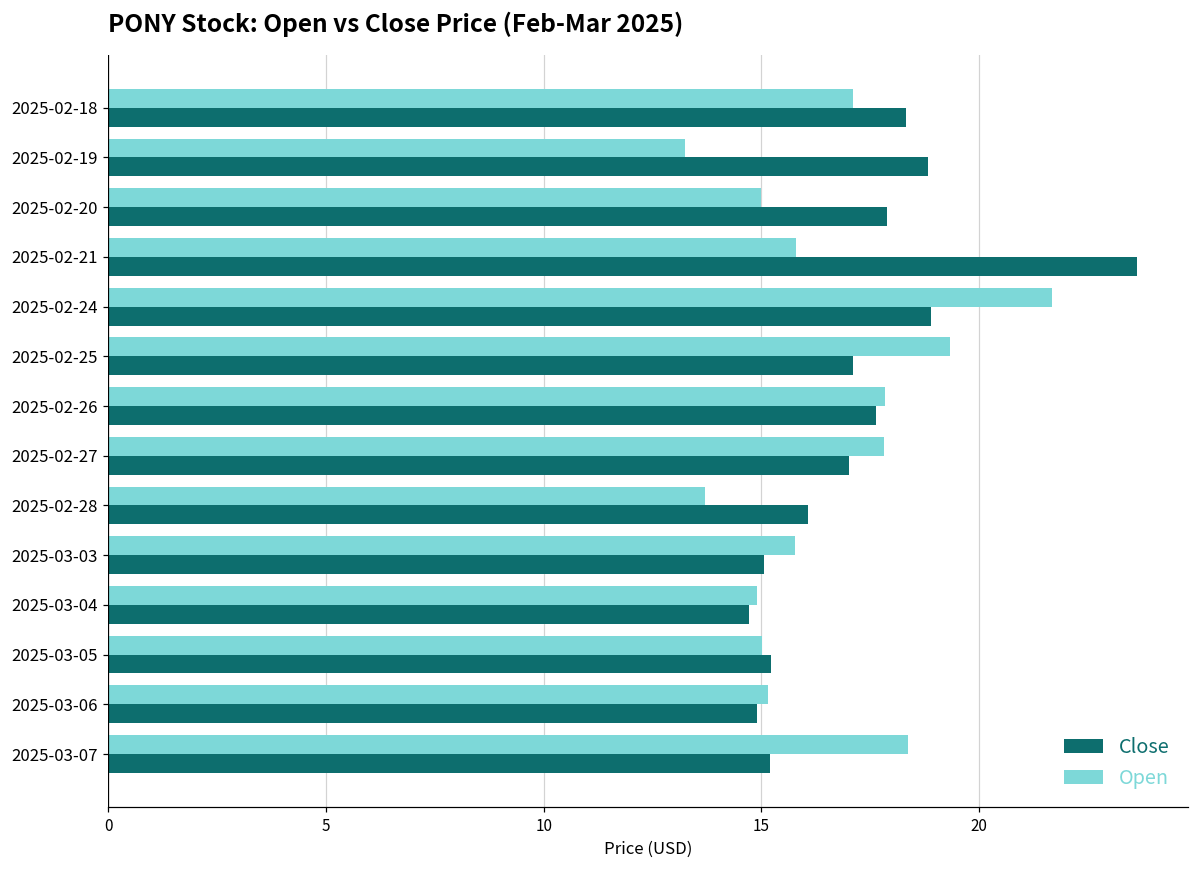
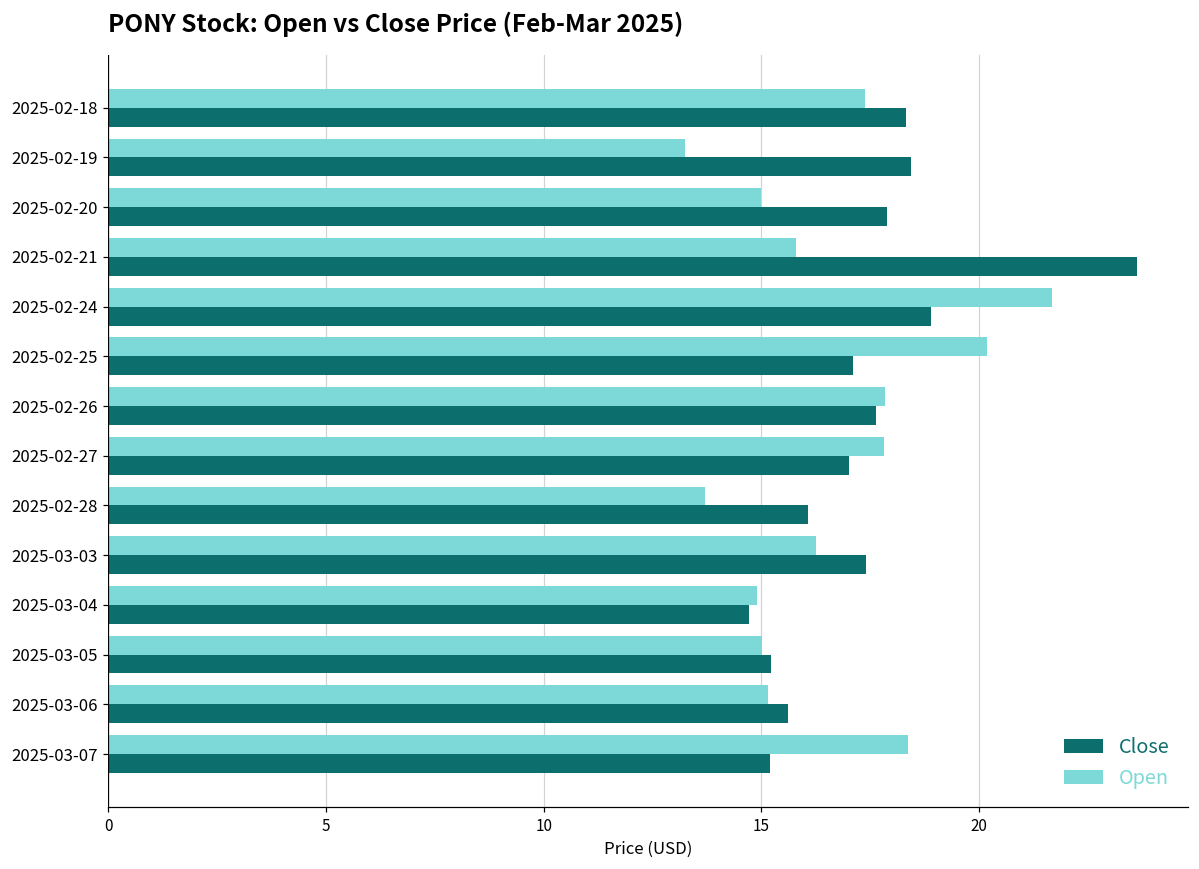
Open, 2025-02-18: 17.1 -> 17.4
Close, 2025-02-19: 18.8 -> 18.4
Open, 2025-02-25: 19.3 -> 20.2
Open, 2025-03-03: 15.8 -> 16.2
Close, 2025-03-03: 15.1 -> 17.4
Close, 2025-03-06: 14.9 -> 15.6
